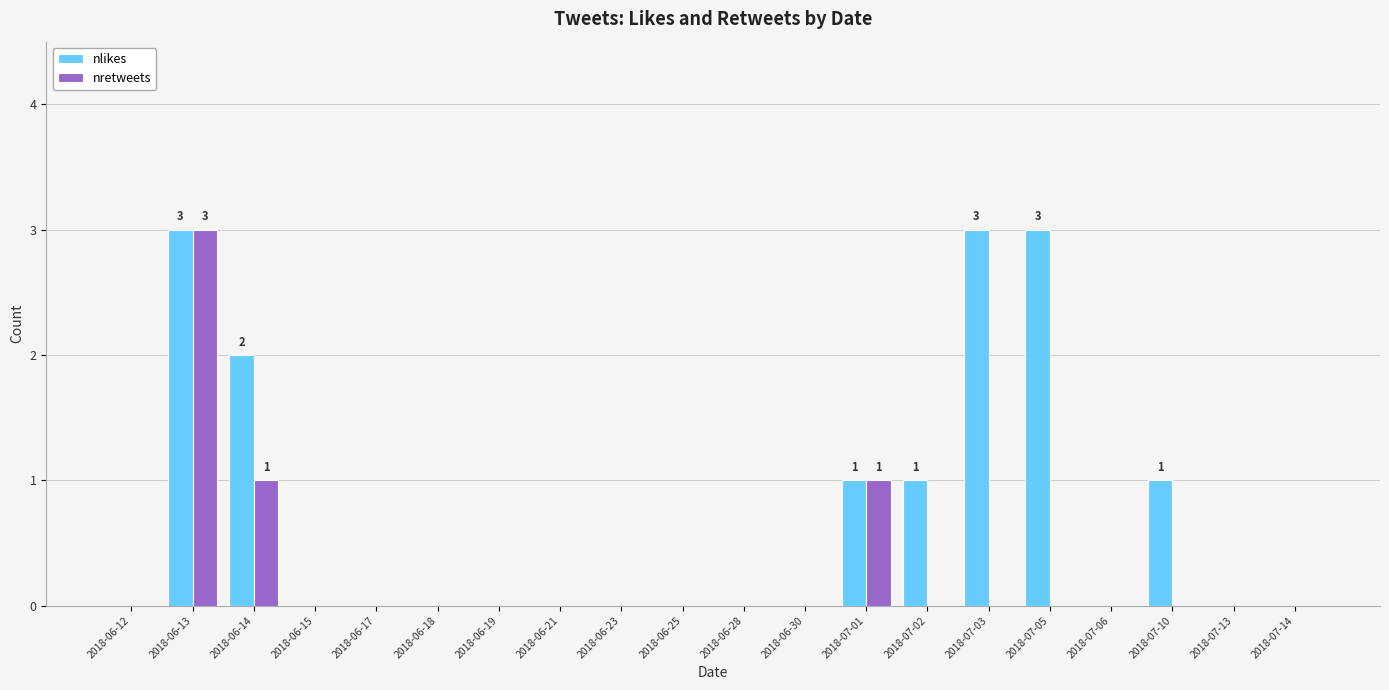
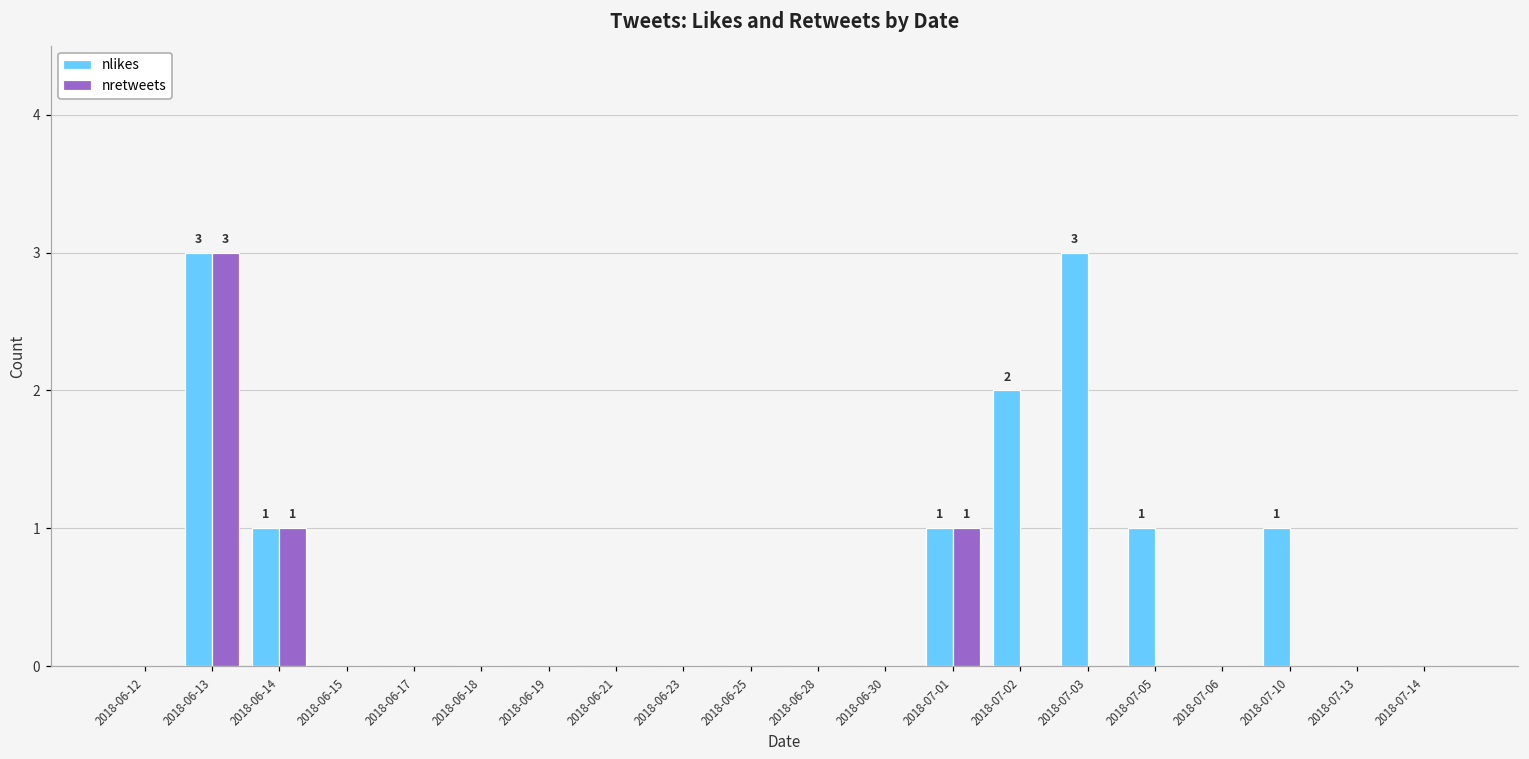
nlikes, 2018-06-14: 2 -> 1
nlikes, 2018-07-02: 1 -> 2
nlikes, 2018-07-05: 3 -> 1
